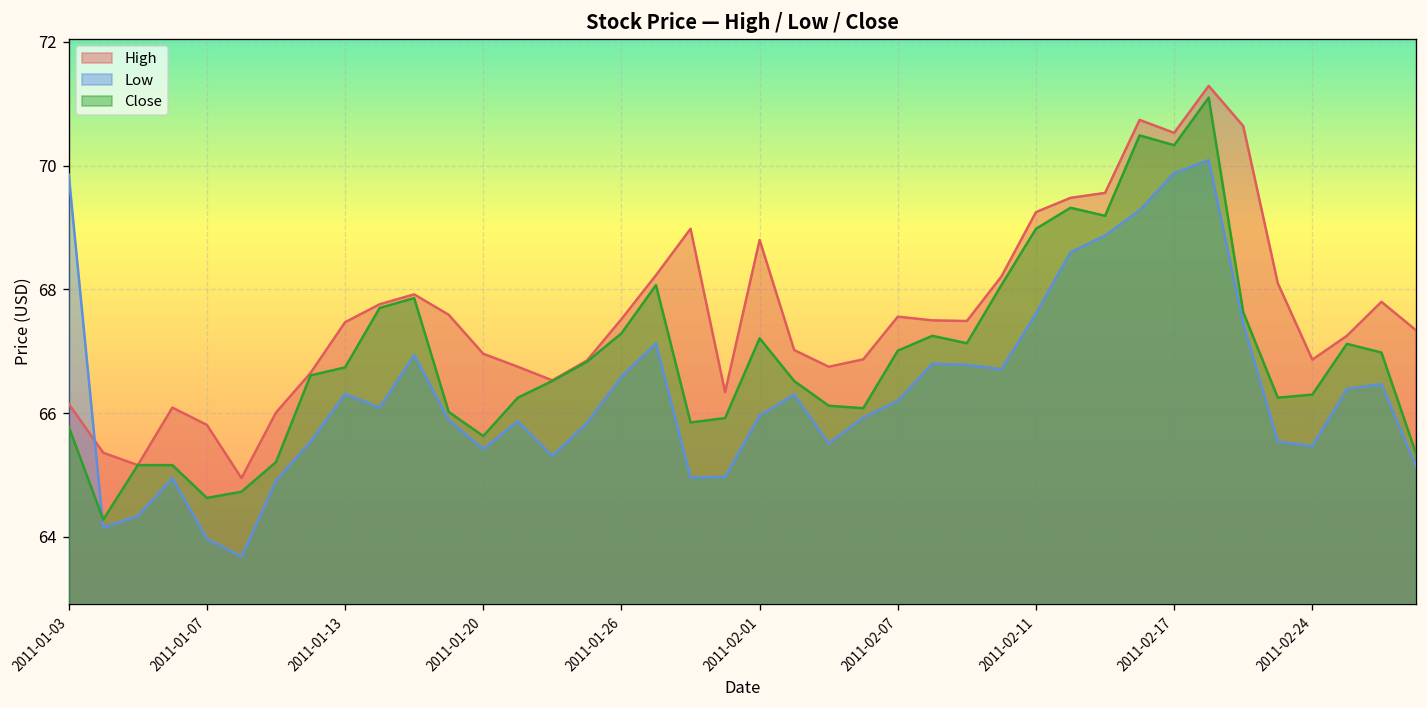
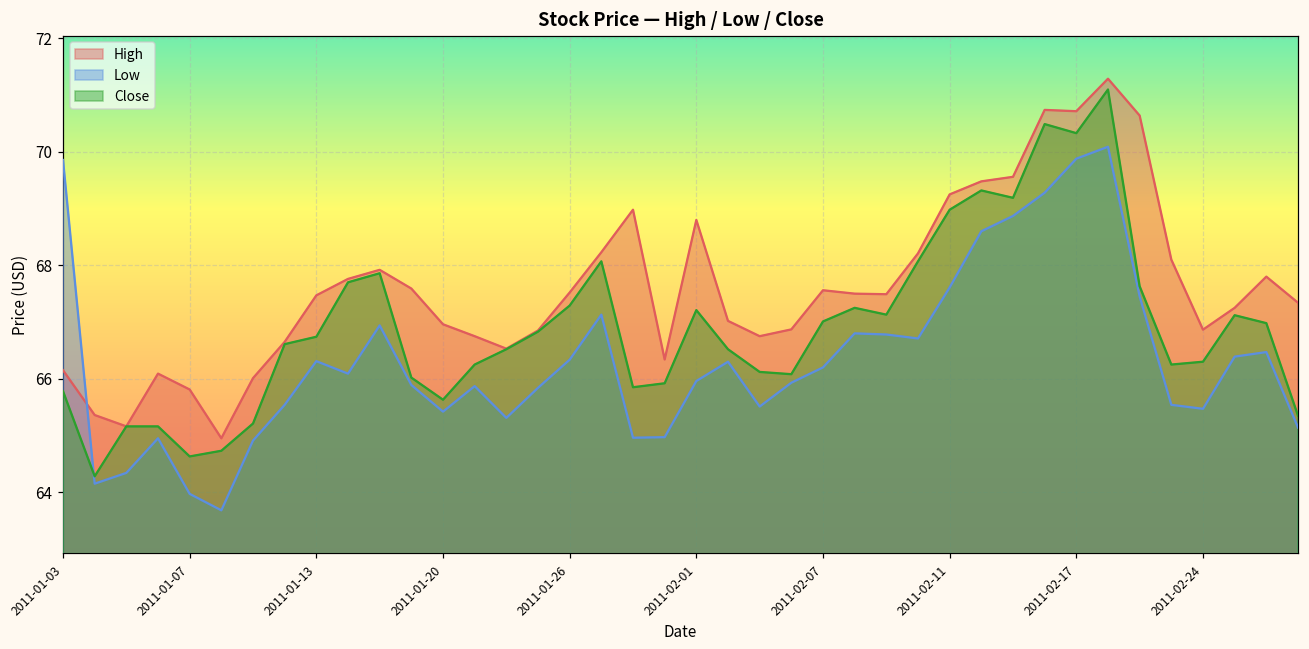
Low, 2011-01-26: 66.6 -> 66.3
High, 2011-02-17: 70.5 -> 70.7
